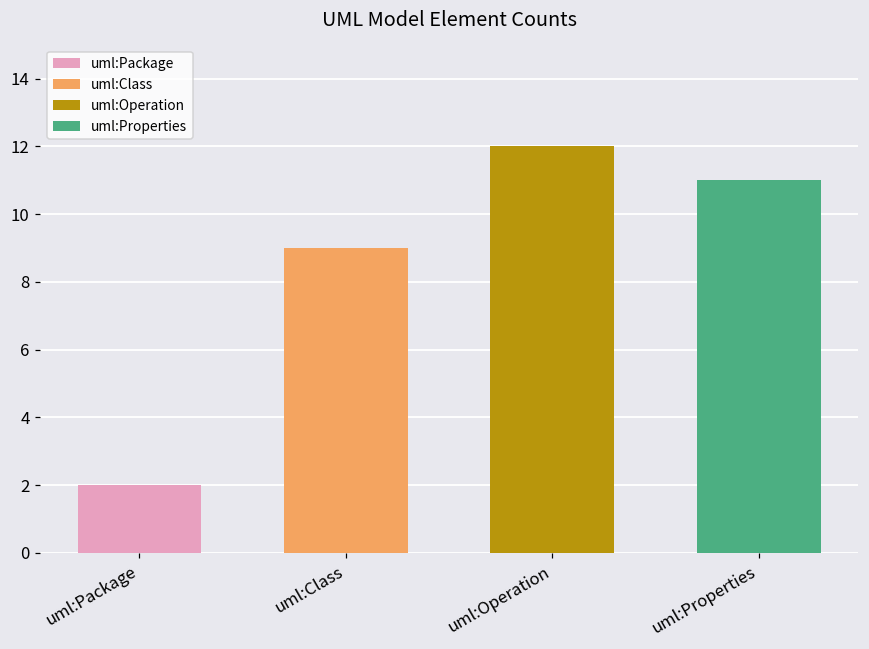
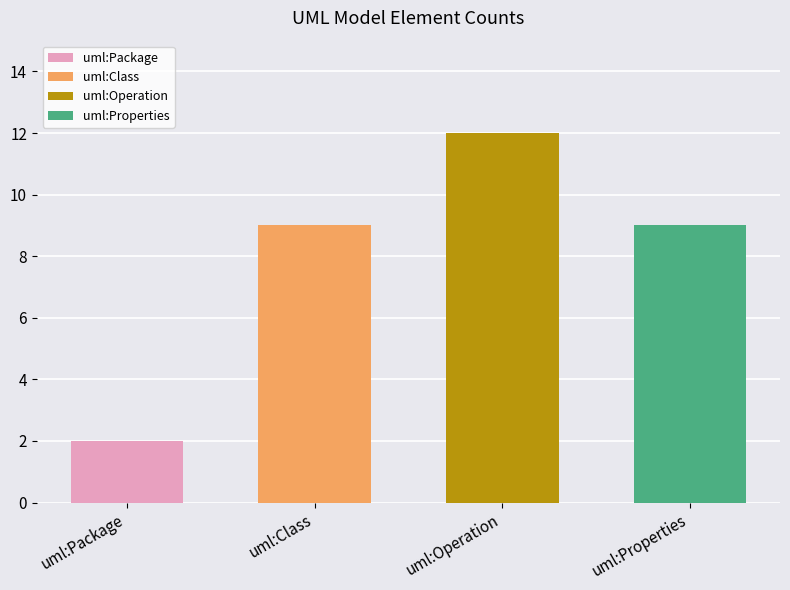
uml:Properties: 11 -> 9
